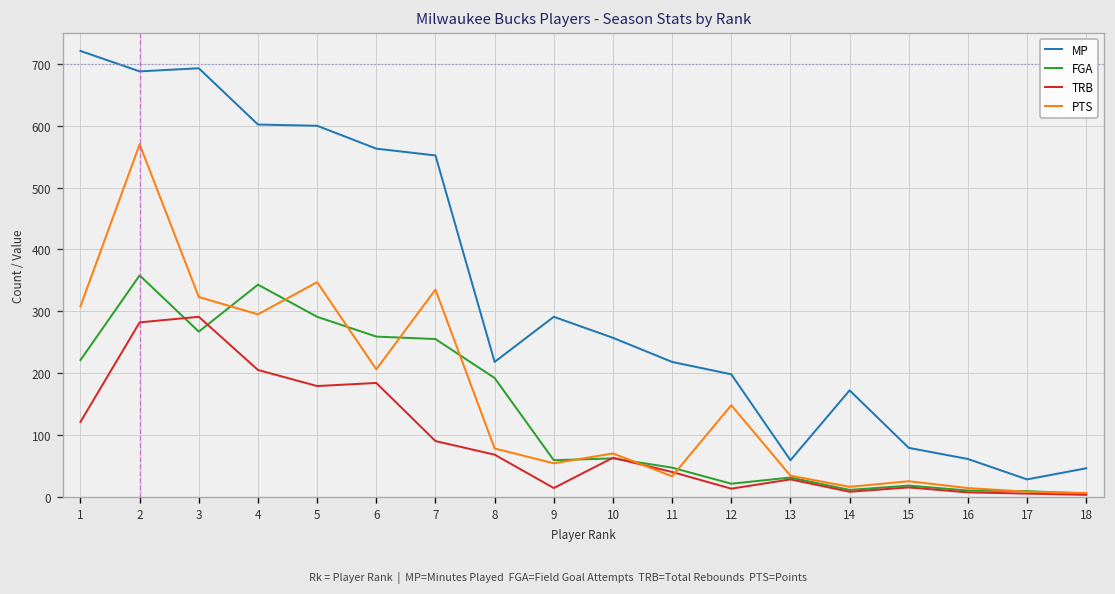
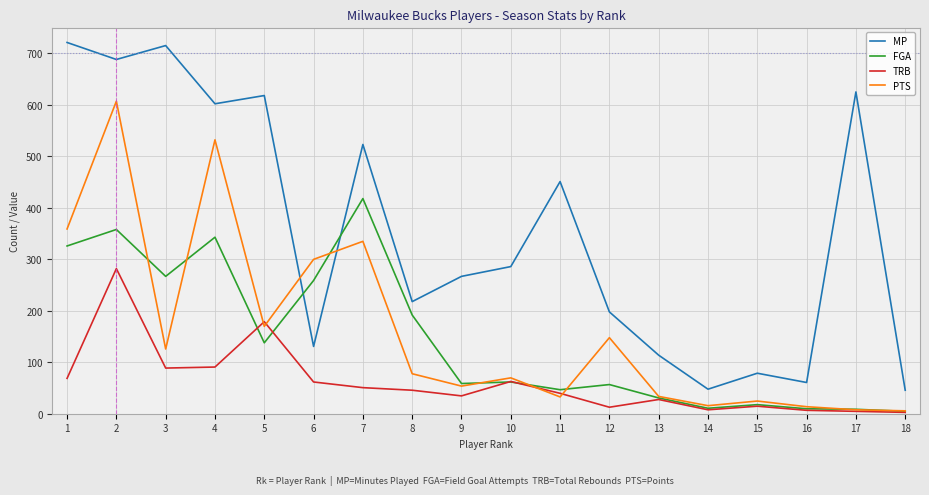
FGA, 1: 220 -> 330
TRB, 1: 120 -> 70
PTS, 1: 310 -> 360
PTS, 2: 570 -> 610
MP, 3: 690 -> 720
TRB, 3: 290 -> 90
PTS, 3: 320 -> 130
TRB, 4: 210 -> 90
PTS, 4: 300 -> 530
MP, 5: 600 -> 620
FGA, 5: 290 -> 140
PTS, 5: 350 -> 170
MP, 6: 560 -> 130
TRB, 6: 180 -> 60
PTS, 6: 210 -> 300
MP, 7: 550 -> 520
FGA, 7: 260 -> 420
TRB, 7: 90 -> 50
TRB, 8: 70 -> 50
MP, 9: 290 -> 270
TRB, 9: 10 -> 40
MP, 10: 260 -> 290
MP, 11: 220 -> 450
FGA, 12: 20 -> 60
MP, 13: 60 -> 110
MP, 14: 170 -> 50
MP, 17: 30 -> 630
